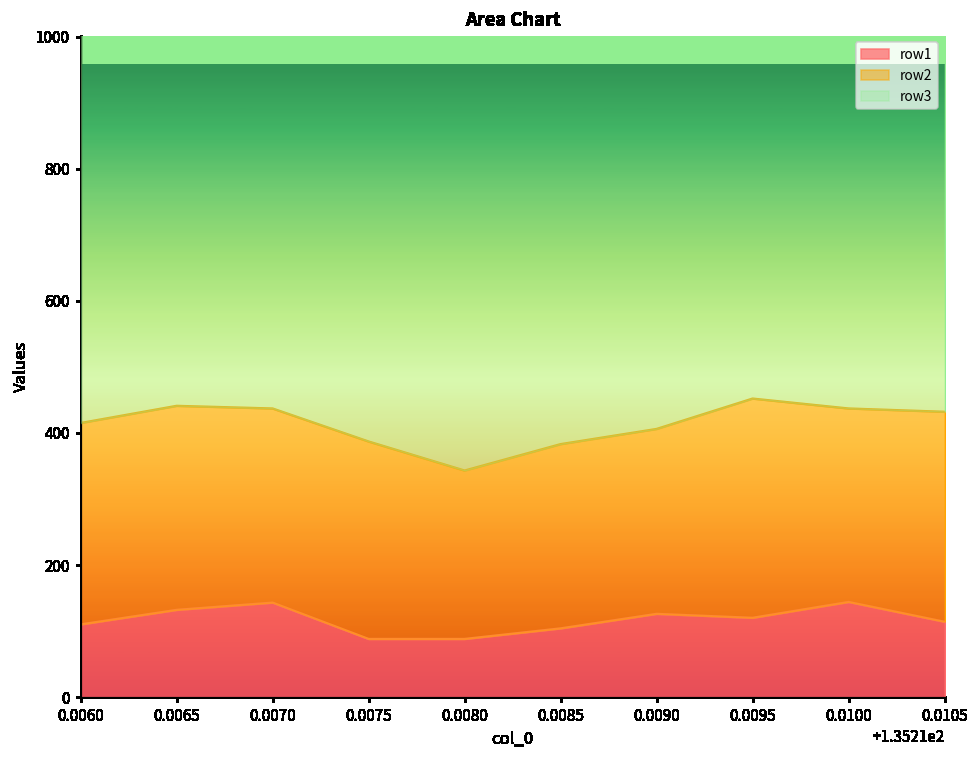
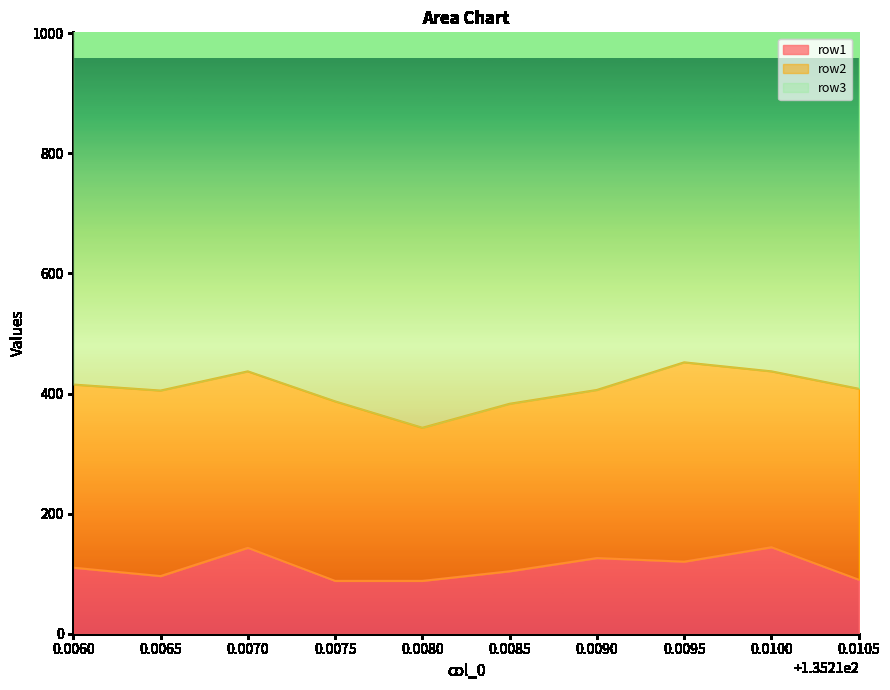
row1, 0.0065: 130 -> 100
row1, 0.0105: 110 -> 90
